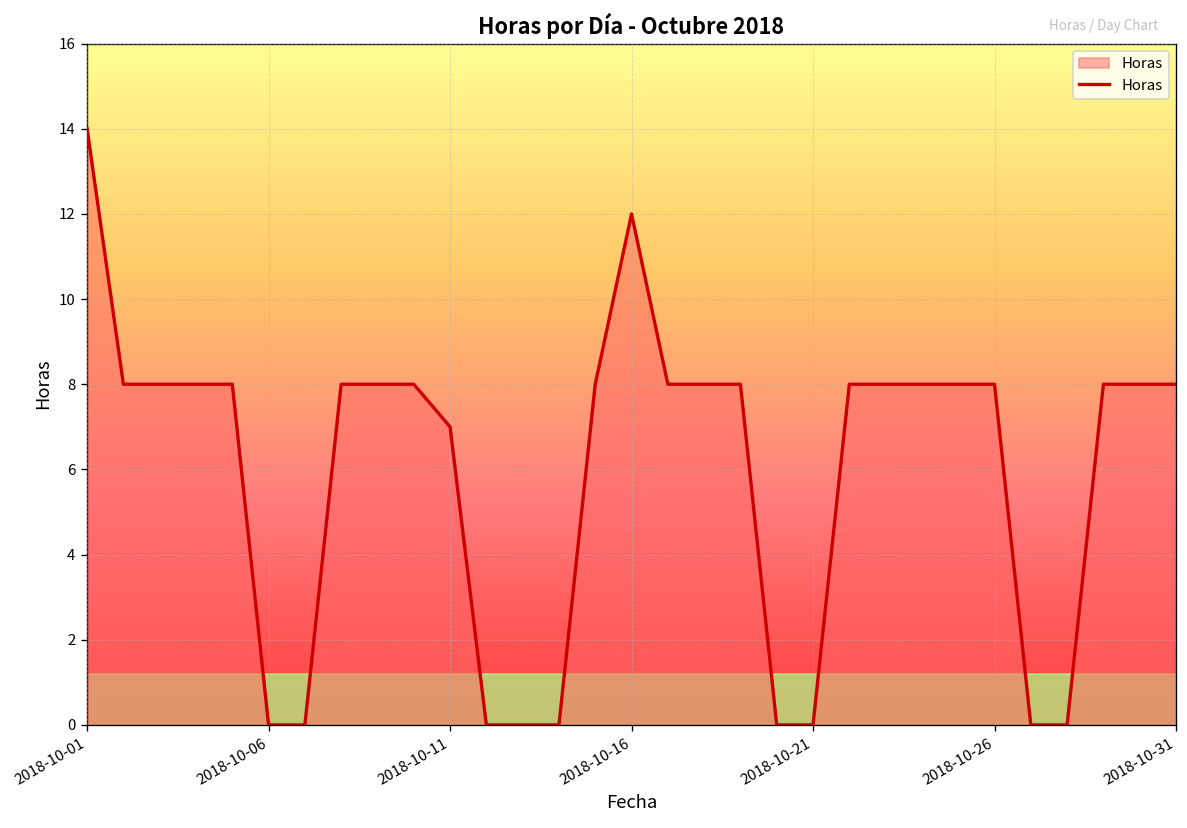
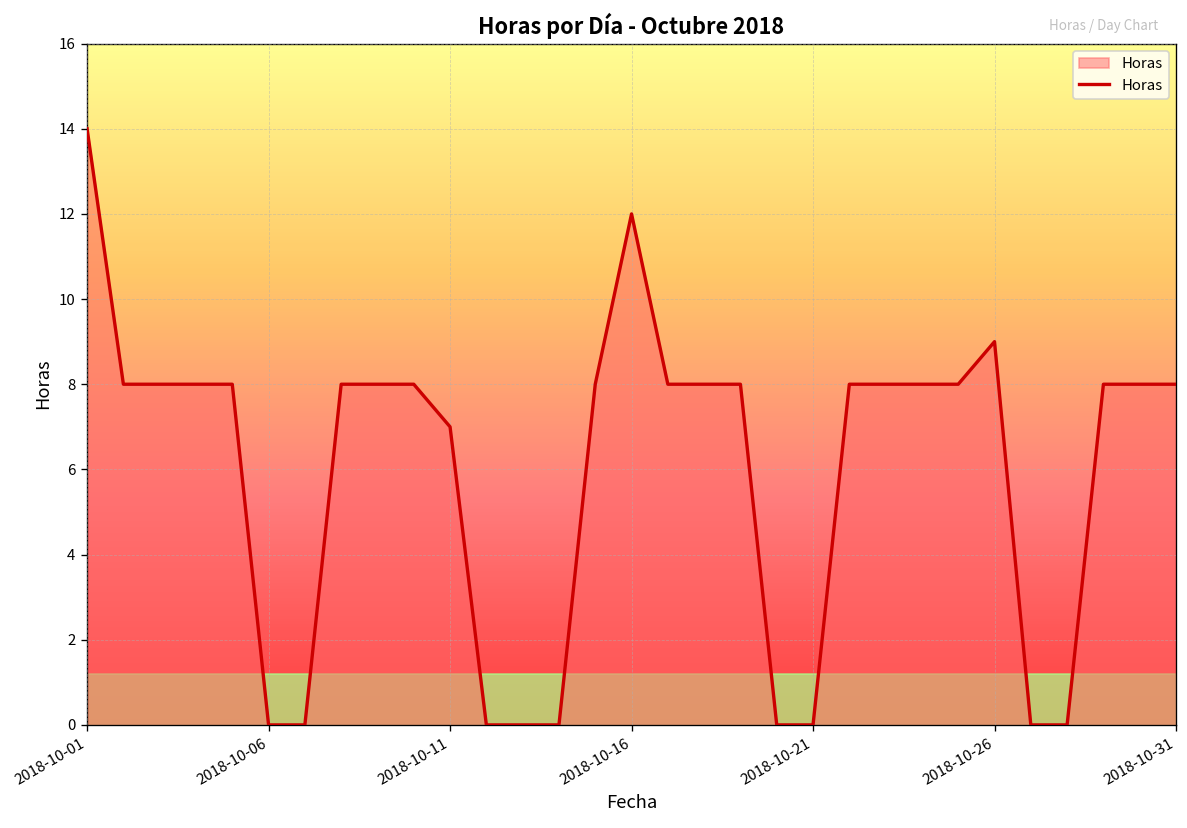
2018-10-26: 8 -> 9
